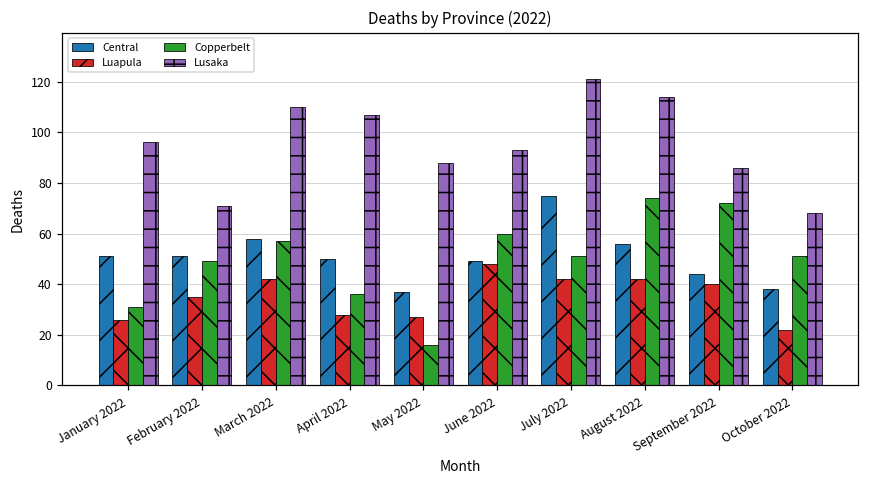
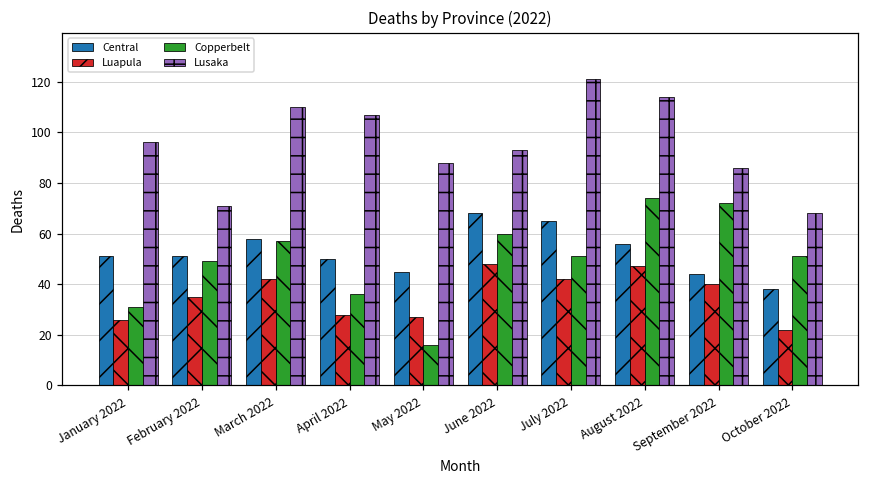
Central, May 2022: 37 -> 45
Central, June 2022: 49 -> 68
Central, July 2022: 75 -> 65
Luapula, August 2022: 42 -> 47
